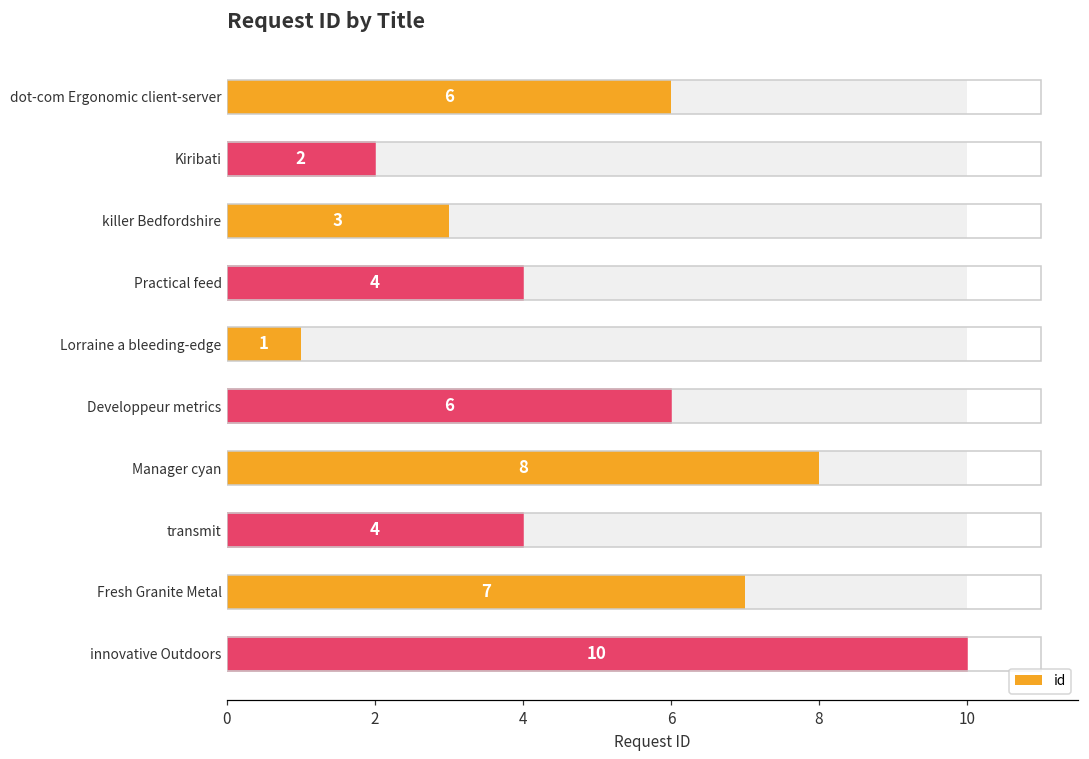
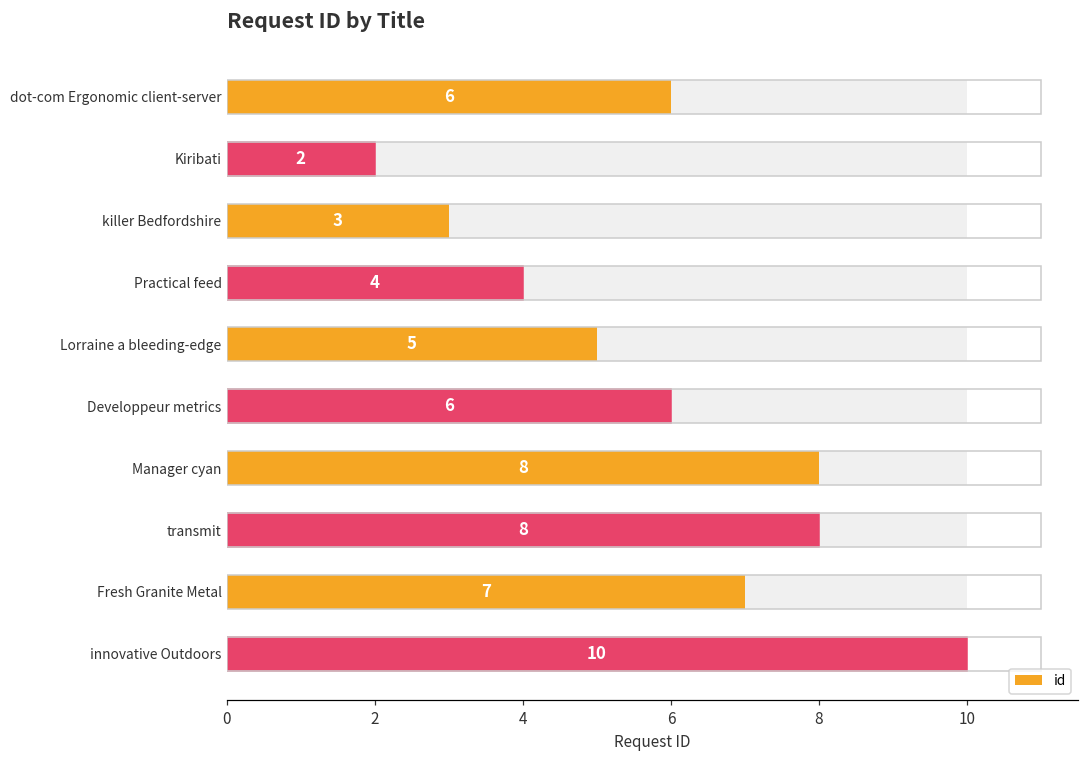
id, Lorraine a bleeding-edge: 1 -> 5
id, transmit: 4 -> 8
